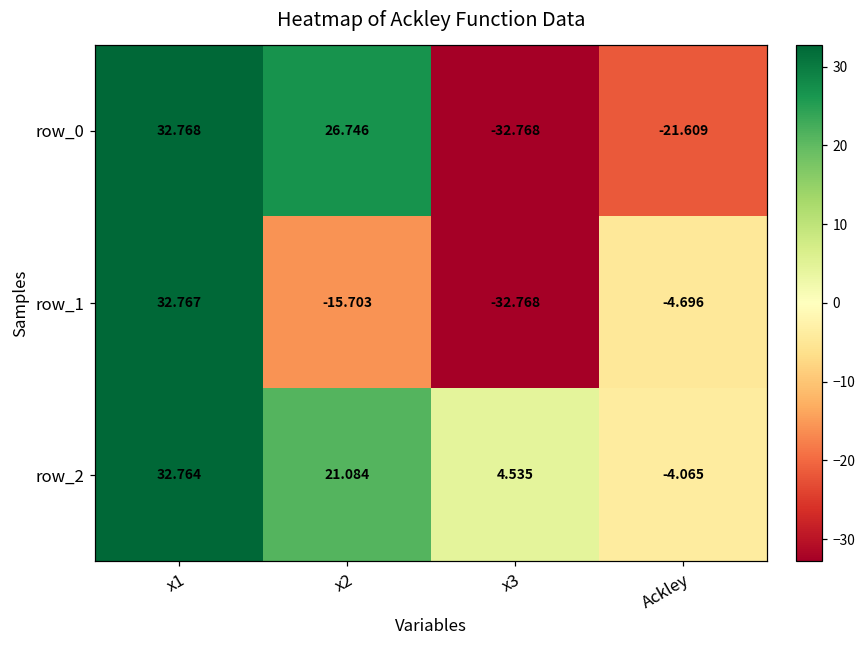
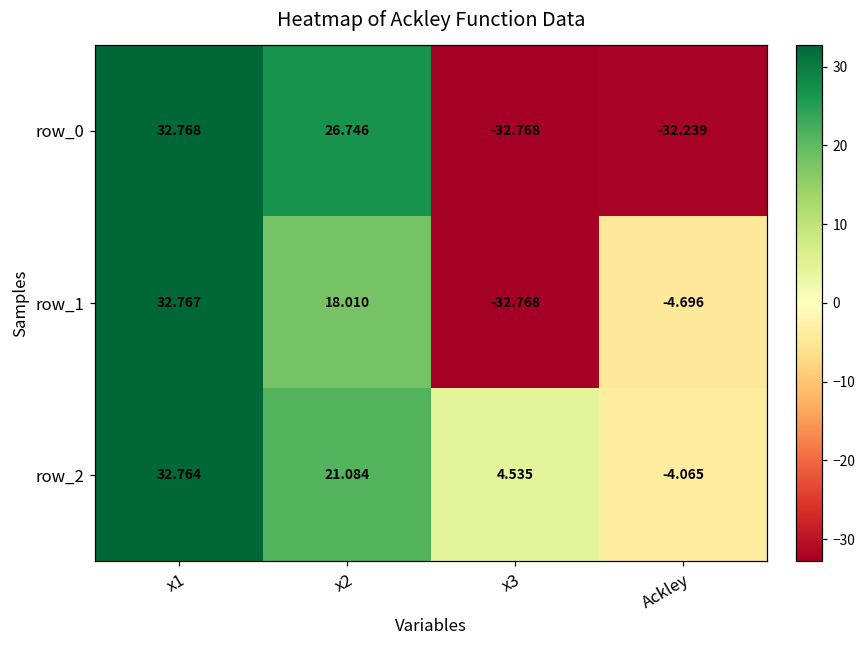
row_0, Ackley: -21.609 -> -32.239
row_1, x2: -15.703 -> 18.010
